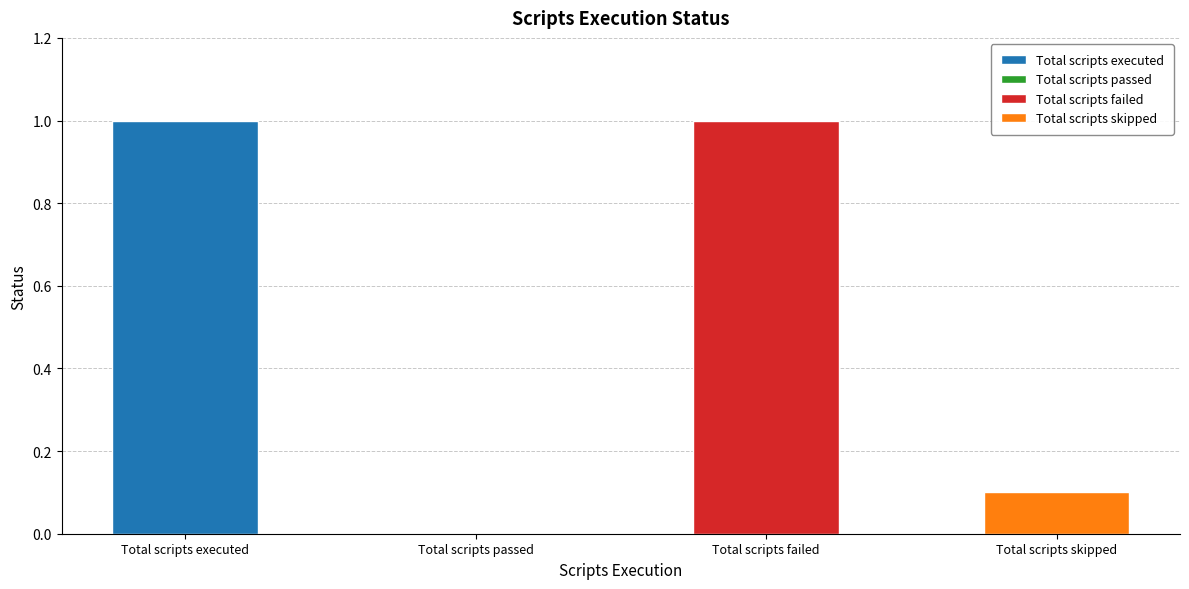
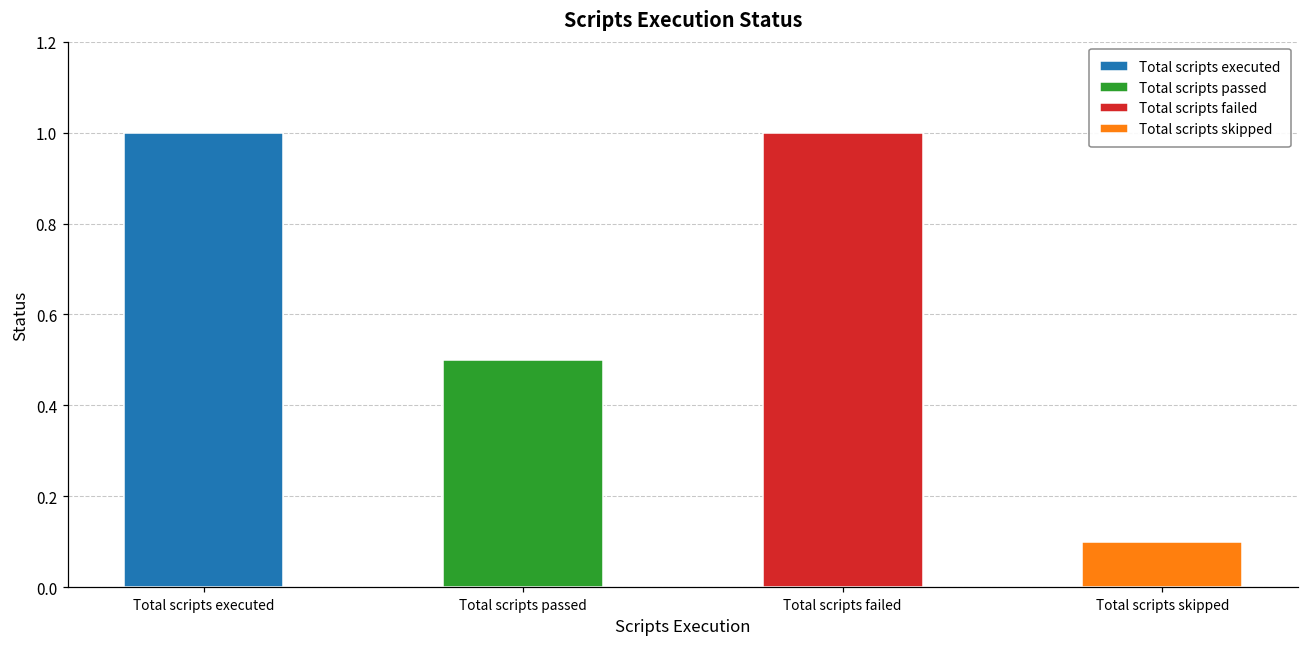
Total scripts passed: 0.0 -> 0.5
